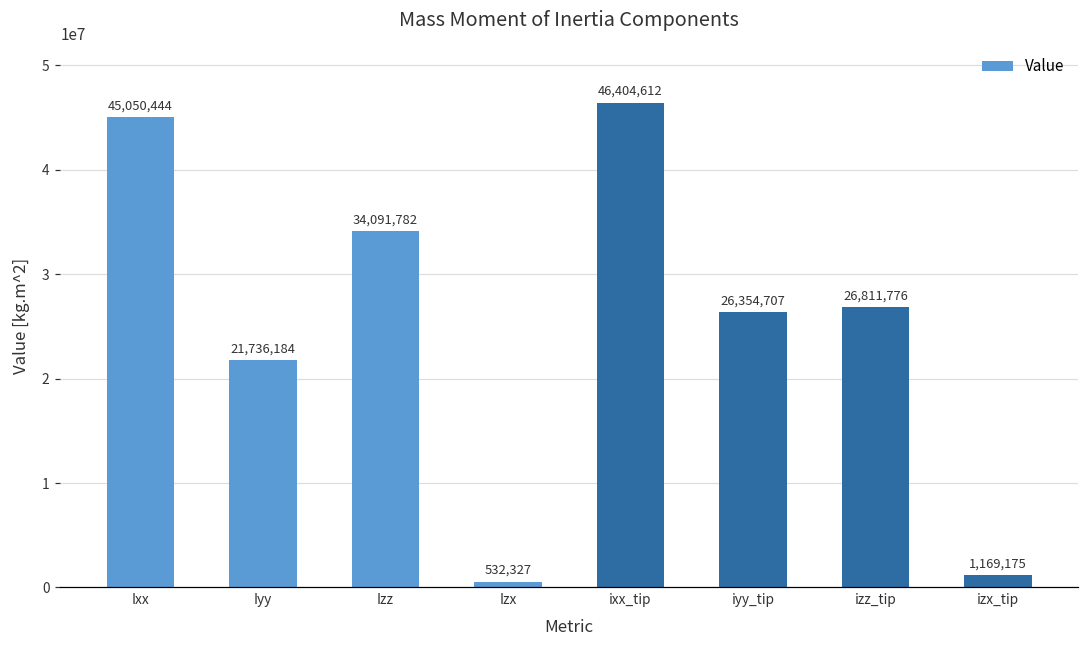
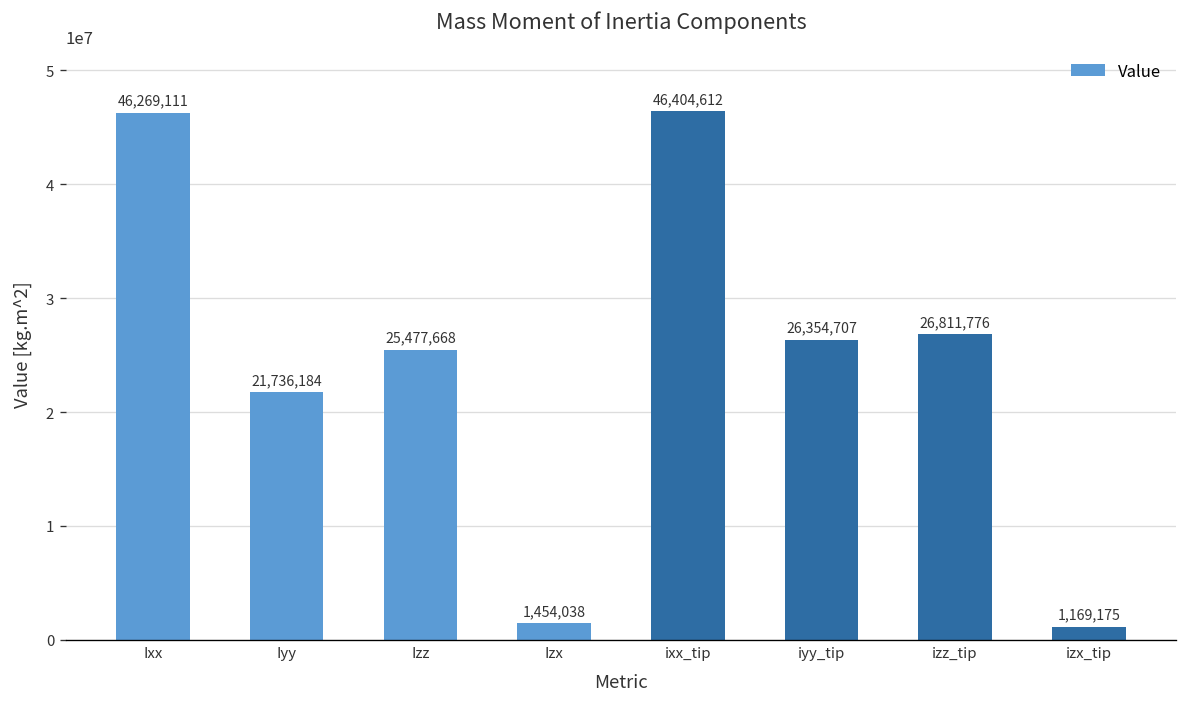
Ixx: 45,050,444 -> 46,269,111
Izz: 34,091,782 -> 25,477,668
Izx: 532,327 -> 1,454,038
